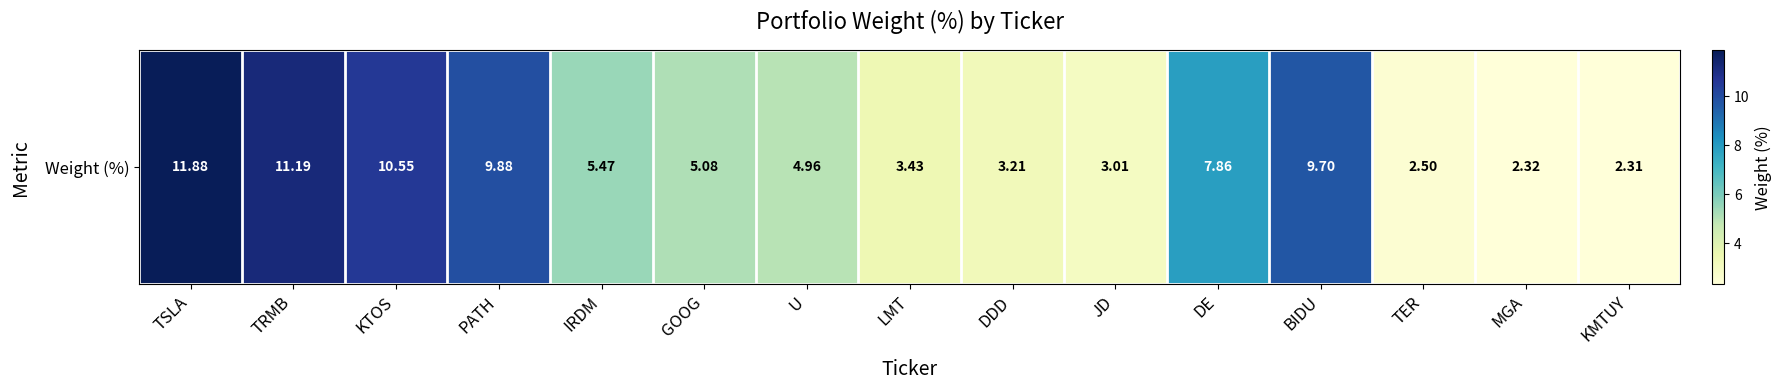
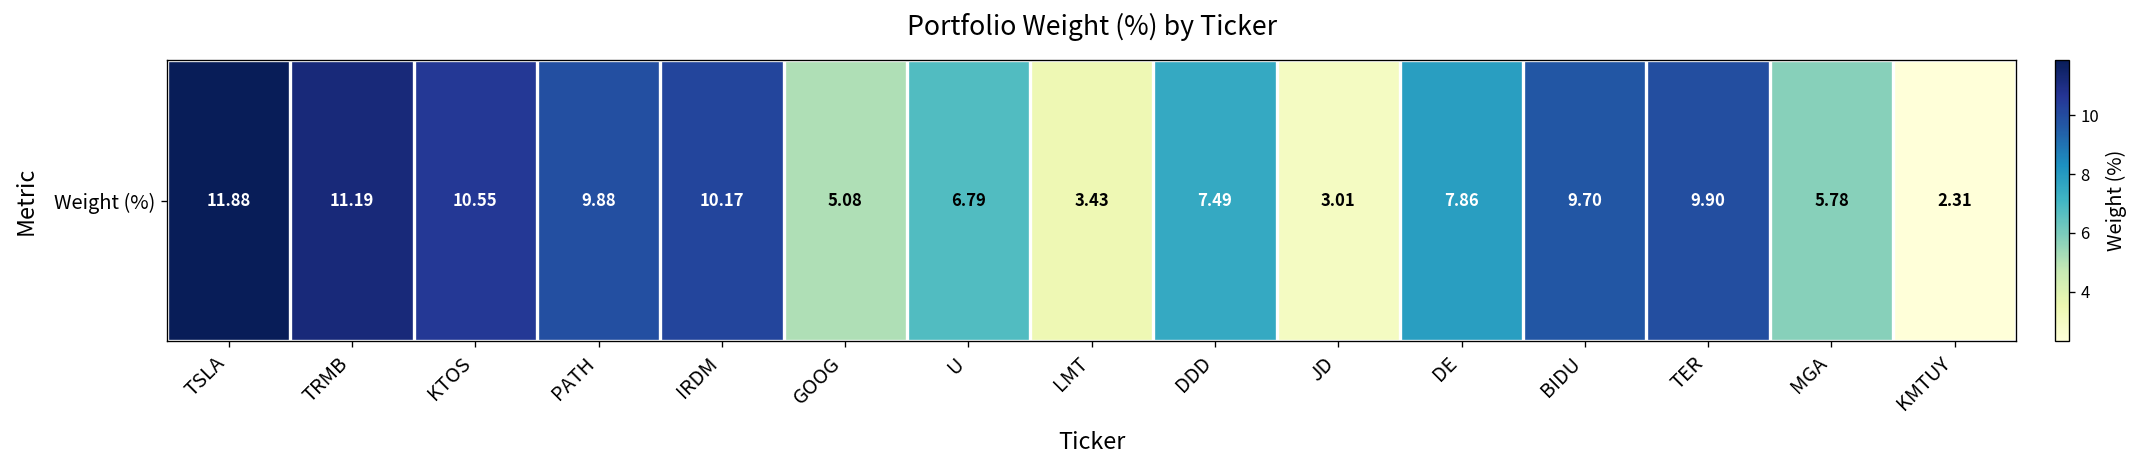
Weight (%), IRDM: 5.47 -> 10.17
Weight (%), U: 4.96 -> 6.79
Weight (%), DDD: 3.21 -> 7.49
Weight (%), TER: 2.50 -> 9.90
Weight (%), MGA: 2.32 -> 5.78
